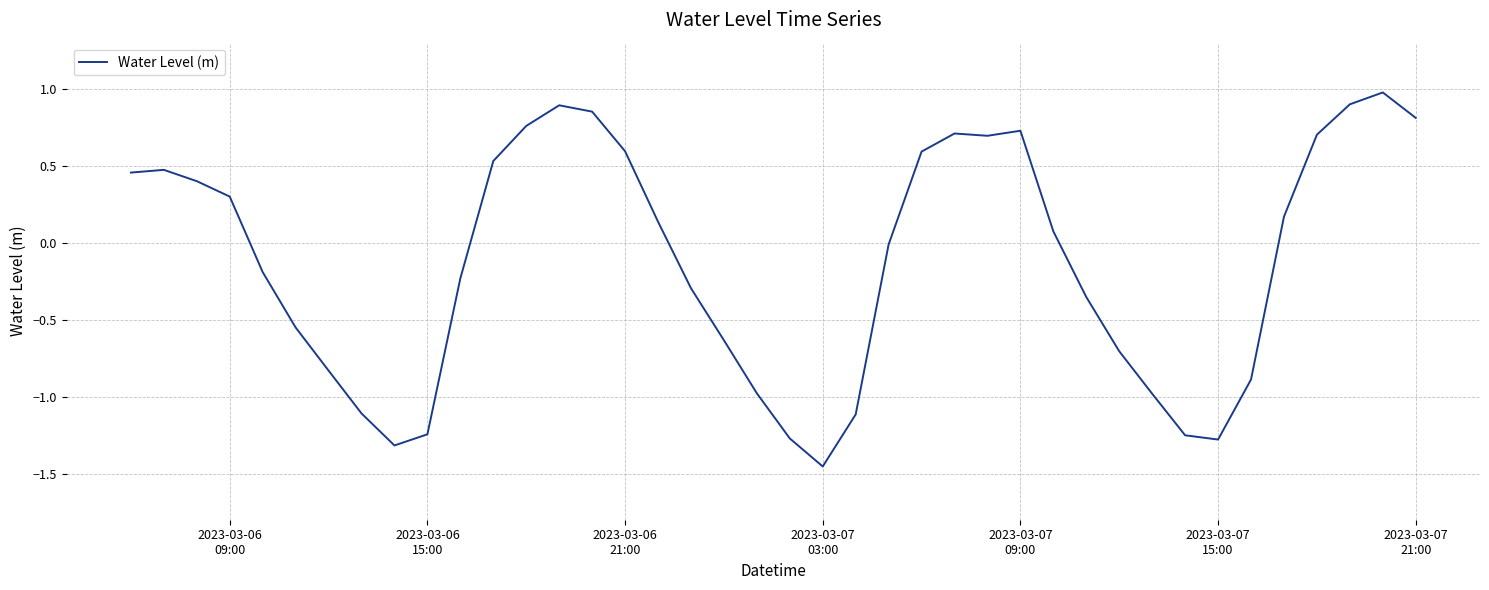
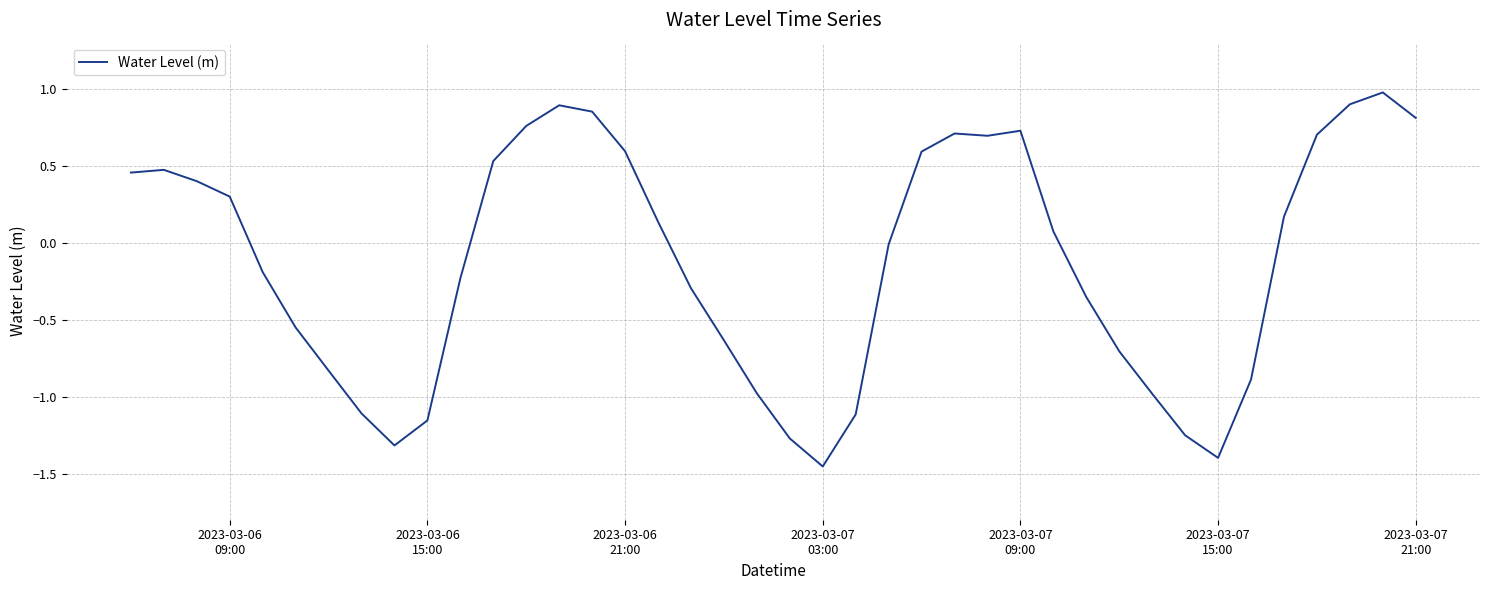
2023-03-06 15:00: -1.25 -> -1.15
2023-03-07 15:00: -1.28 -> -1.40
